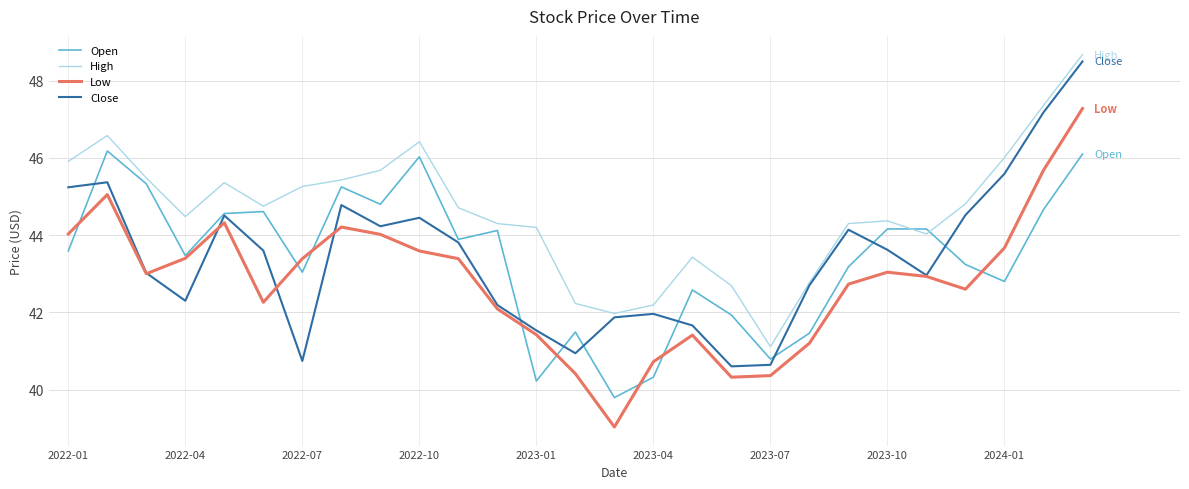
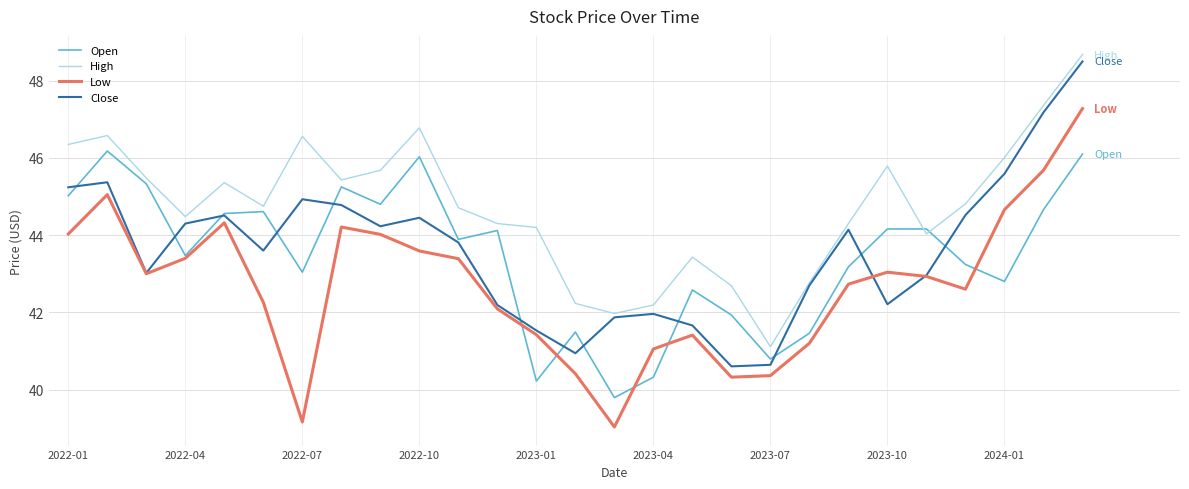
Open, 2022-01: 43.6 -> 45.0
High, 2022-01: 45.9 -> 46.4
Close, 2022-04: 42.3 -> 44.3
High, 2022-07: 45.3 -> 46.6
Low, 2022-07: 43.4 -> 39.2
Close, 2022-07: 40.7 -> 44.9
High, 2022-10: 46.4 -> 46.8
Low, 2023-04: 40.7 -> 41.1
High, 2023-10: 44.4 -> 45.8
Close, 2023-10: 43.6 -> 42.2
Low, 2024-01: 43.7 -> 44.7
